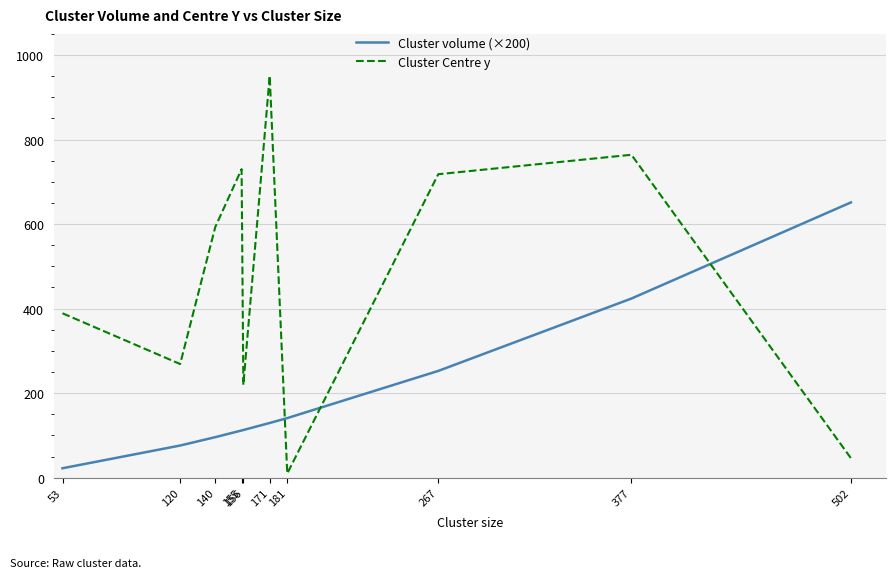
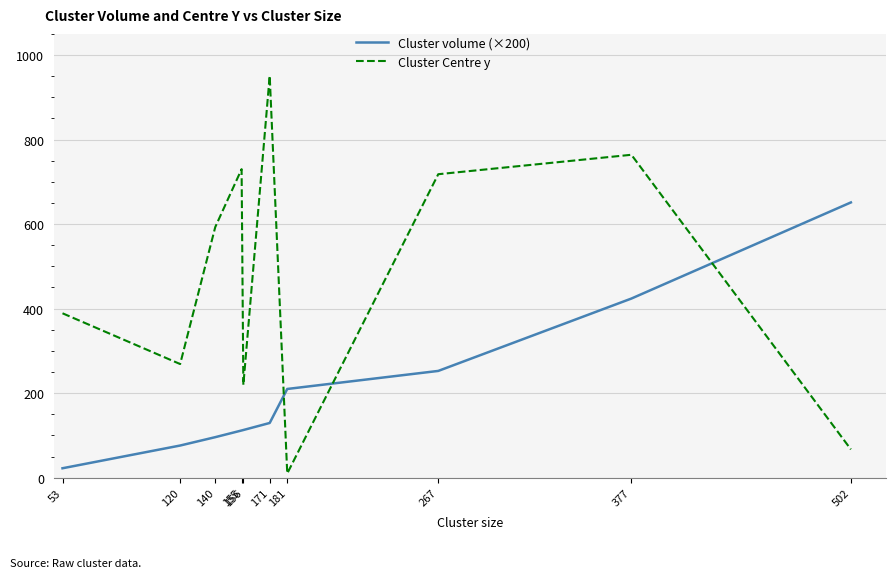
Cluster volume (×200), 181: 140 -> 210
Cluster Centre y, 502: 50 -> 70
